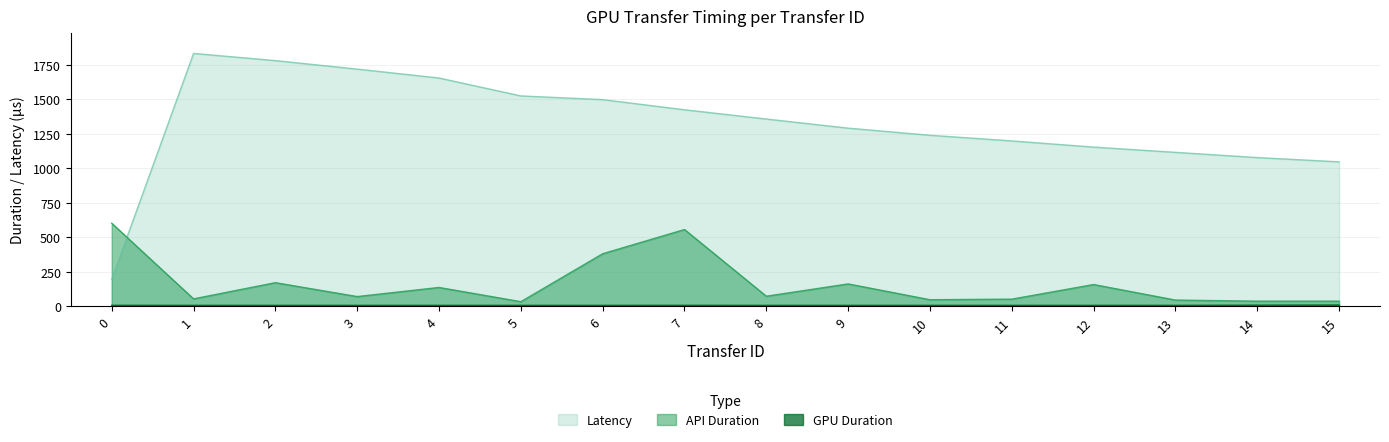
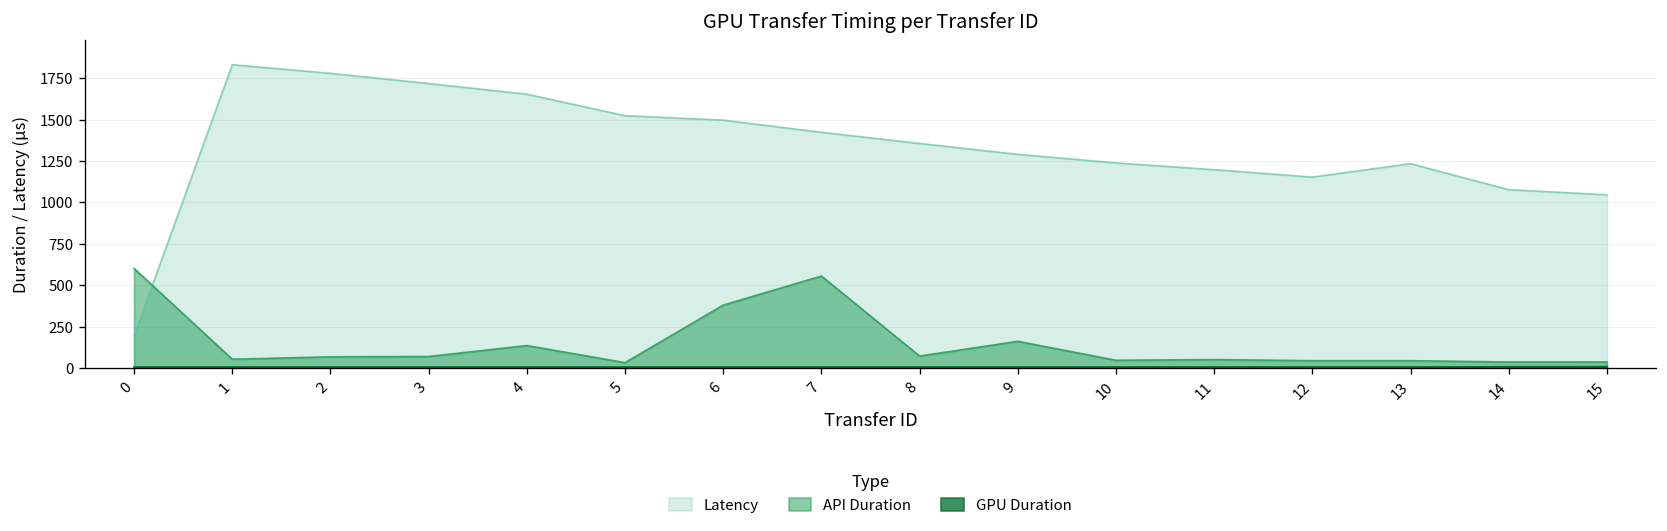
API Duration, 2: 170 -> 70
API Duration, 12: 160 -> 40
Latency, 13: 1110 -> 1230
